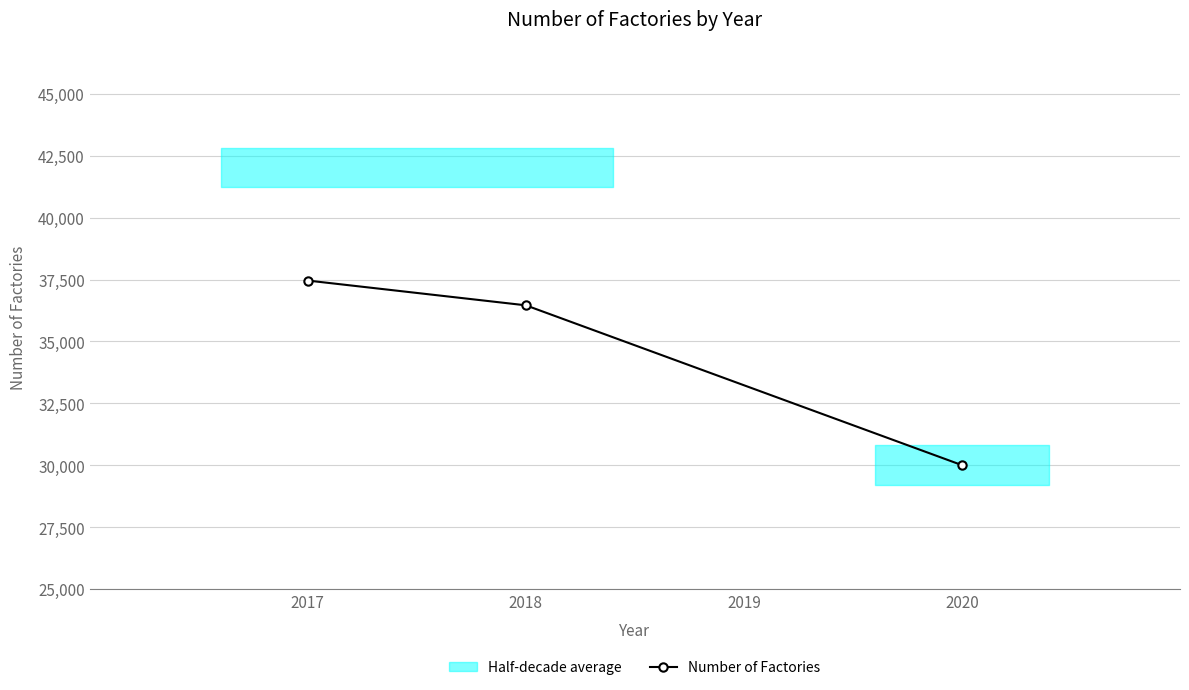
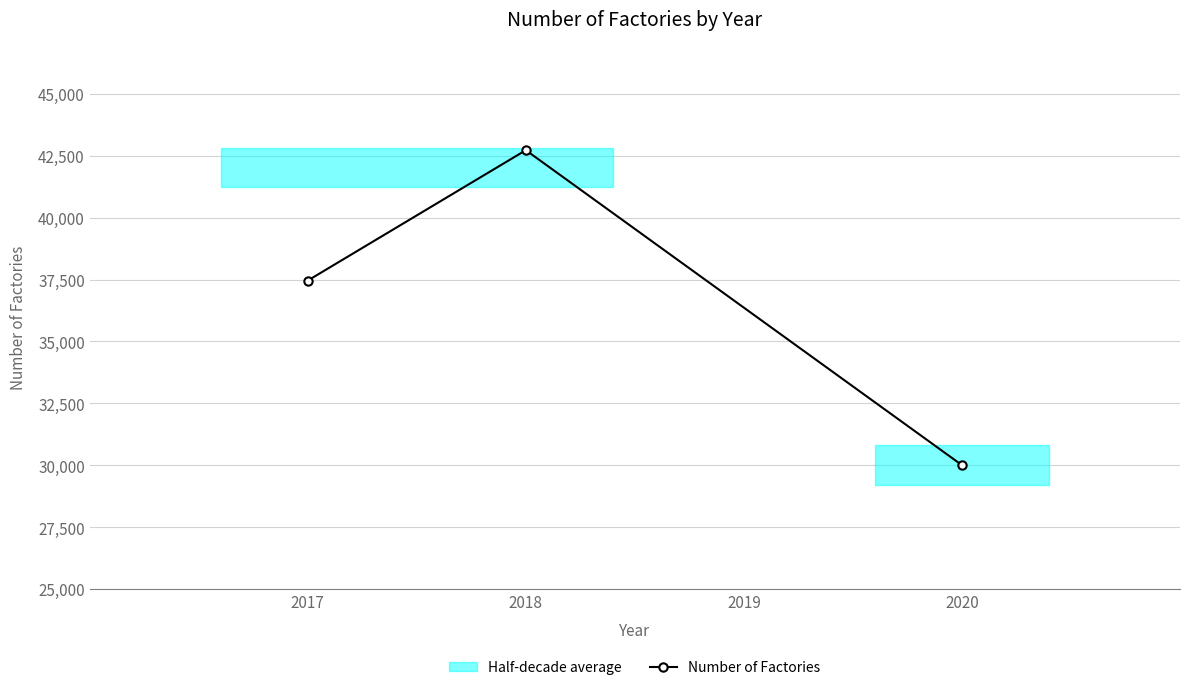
Number of Factories, 2018: 36,500 -> 42,700
